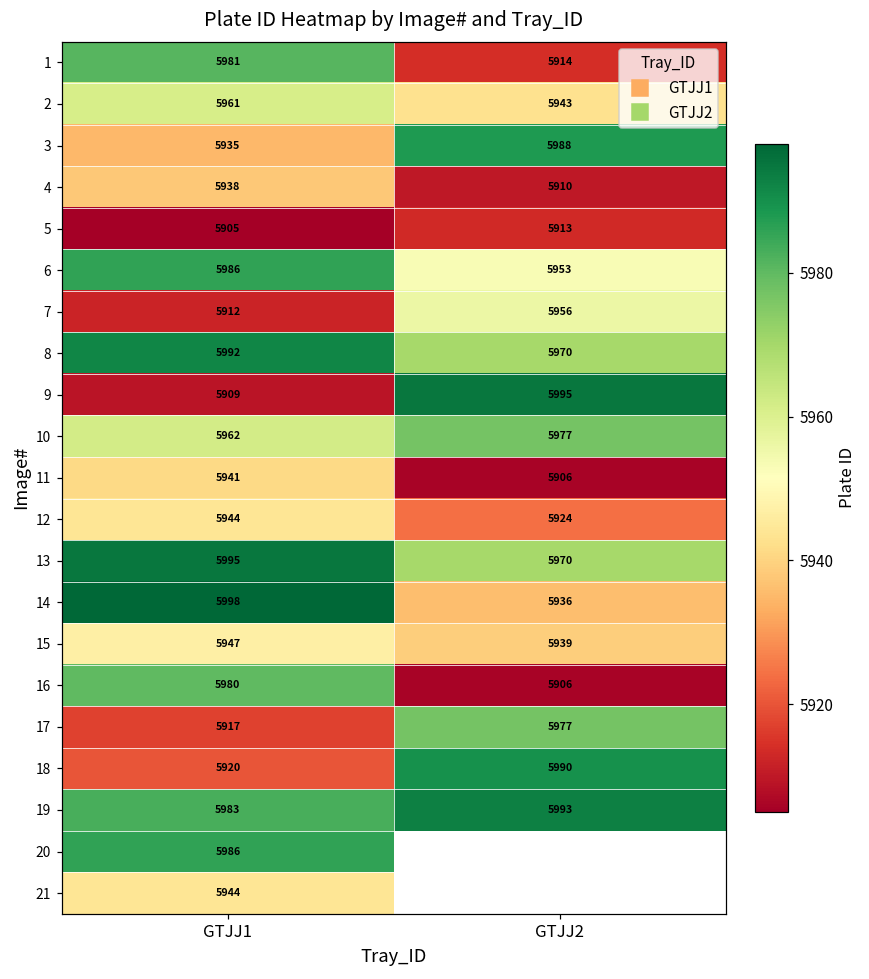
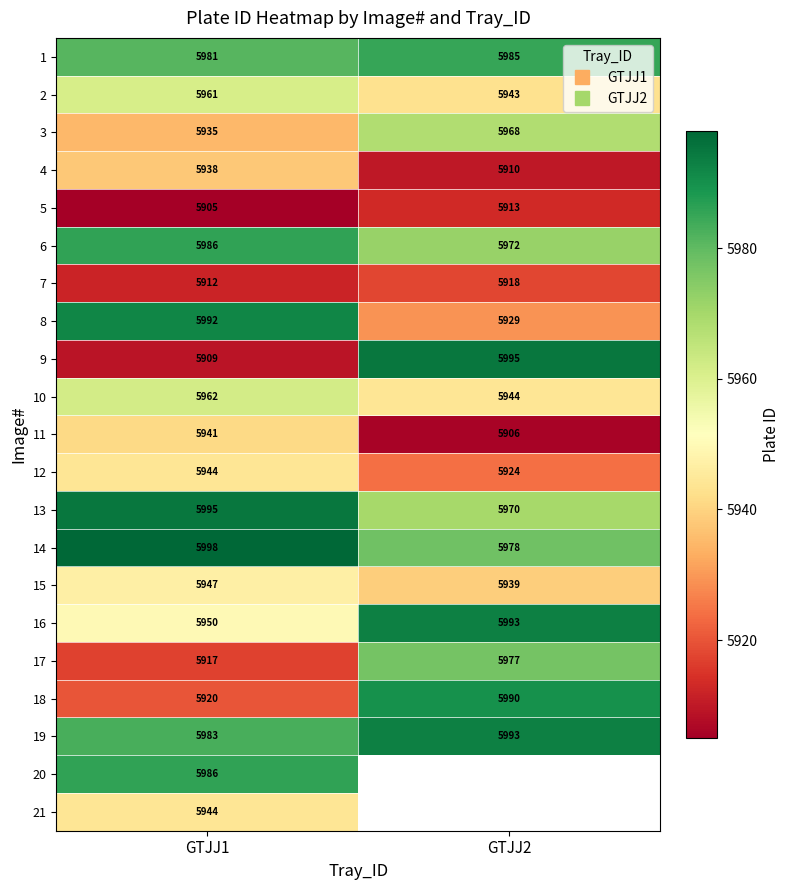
1, GTJJ2: 5914 -> 5985
3, GTJJ2: 5988 -> 5968
6, GTJJ2: 5953 -> 5972
7, GTJJ2: 5956 -> 5918
8, GTJJ2: 5970 -> 5929
10, GTJJ2: 5977 -> 5944
14, GTJJ2: 5936 -> 5978
16, GTJJ1: 5980 -> 5950
16, GTJJ2: 5906 -> 5993
